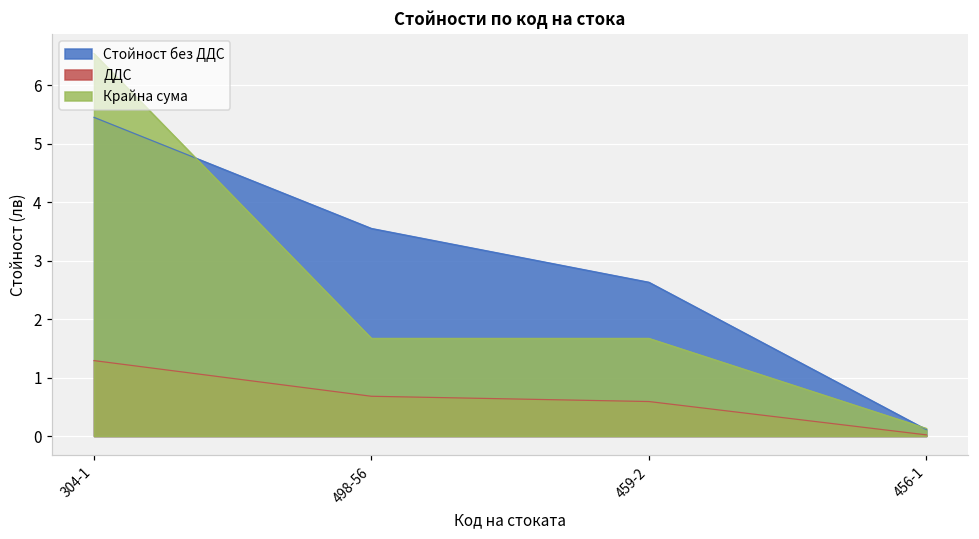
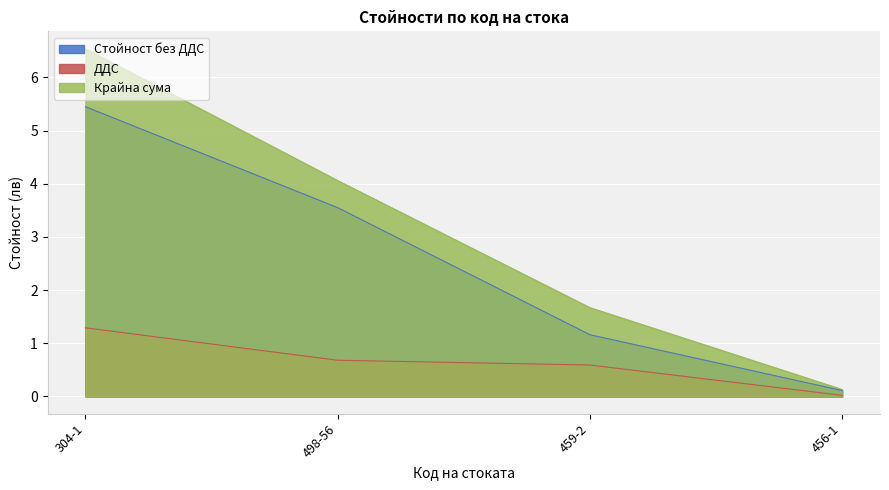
Крайна сума, 498-56: 1.7 -> 4.1
Стойност без ДДС, 459-2: 2.6 -> 1.2
